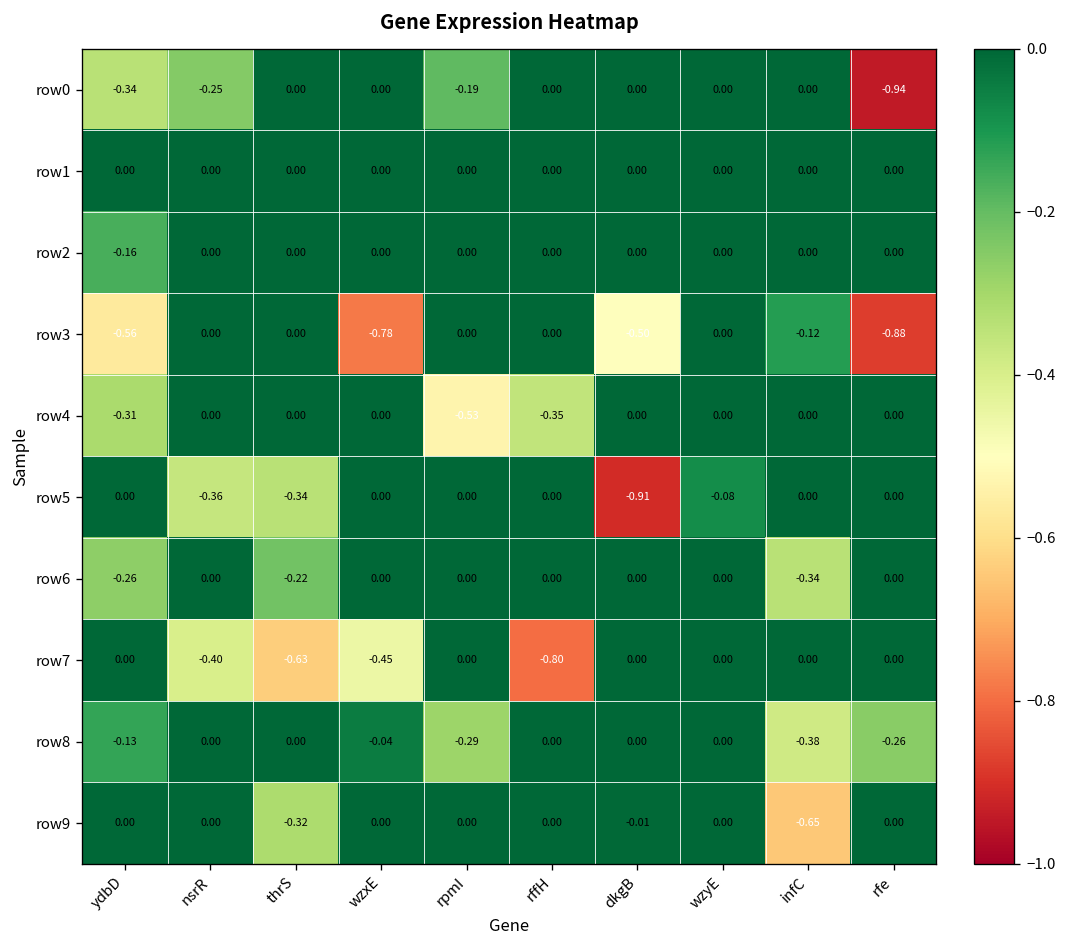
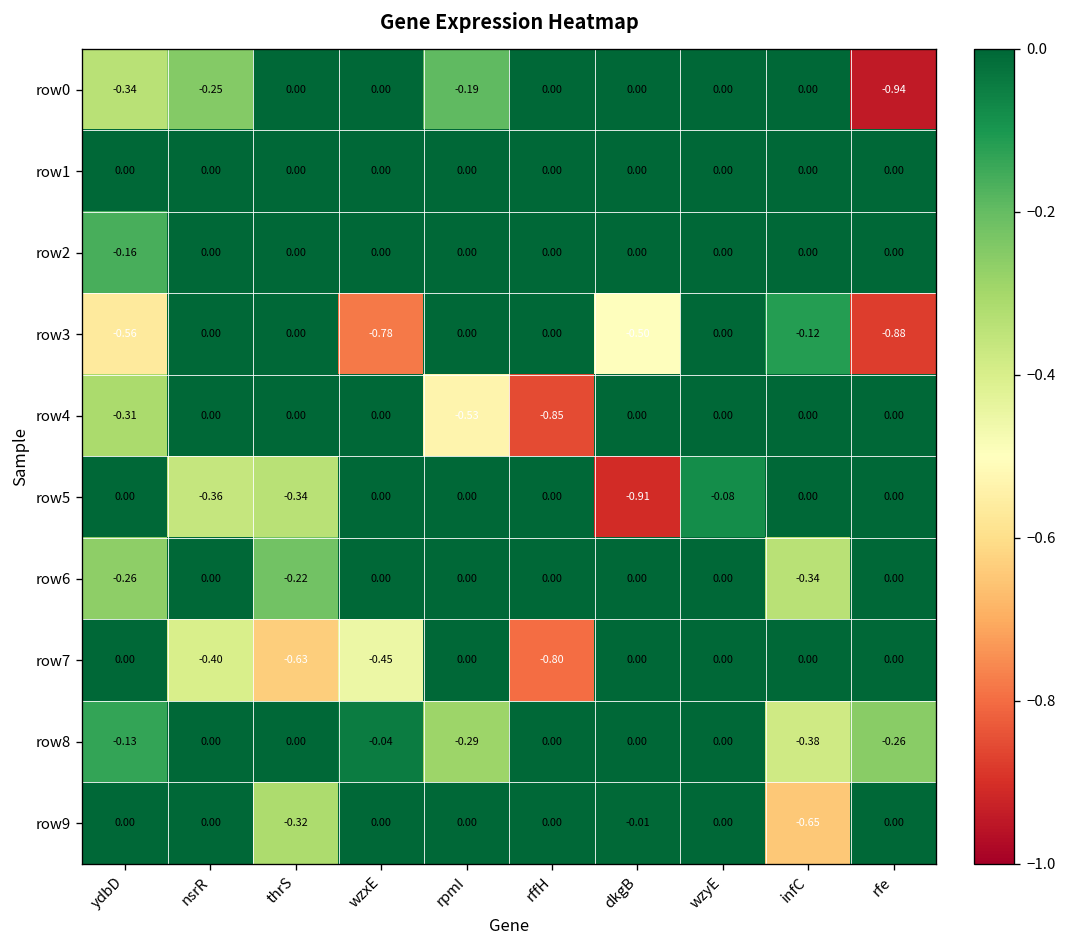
row4, rffH: -0.35 -> -0.85
